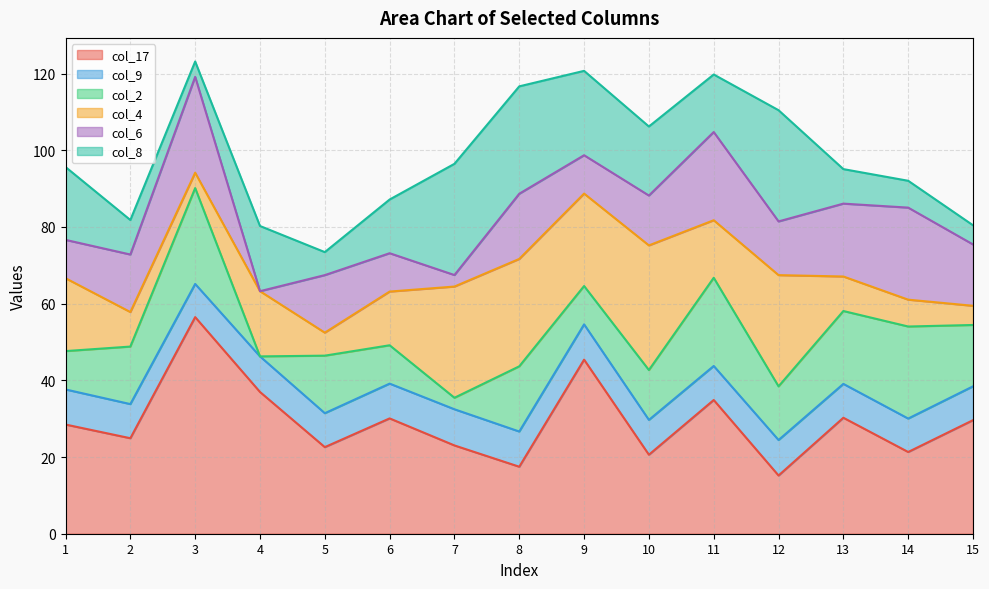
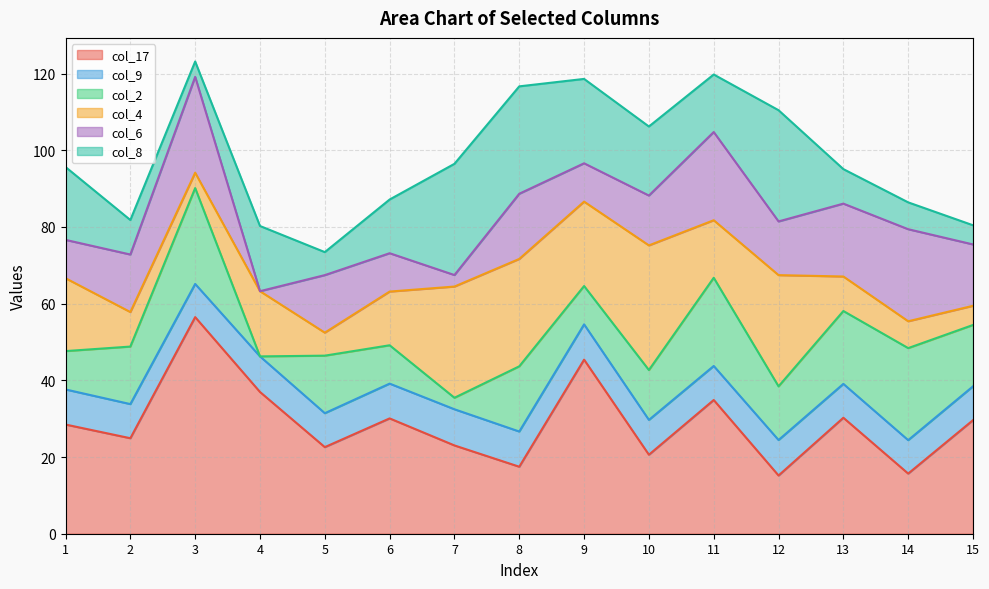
col_4, 9: 24 -> 22
col_17, 14: 21 -> 16
